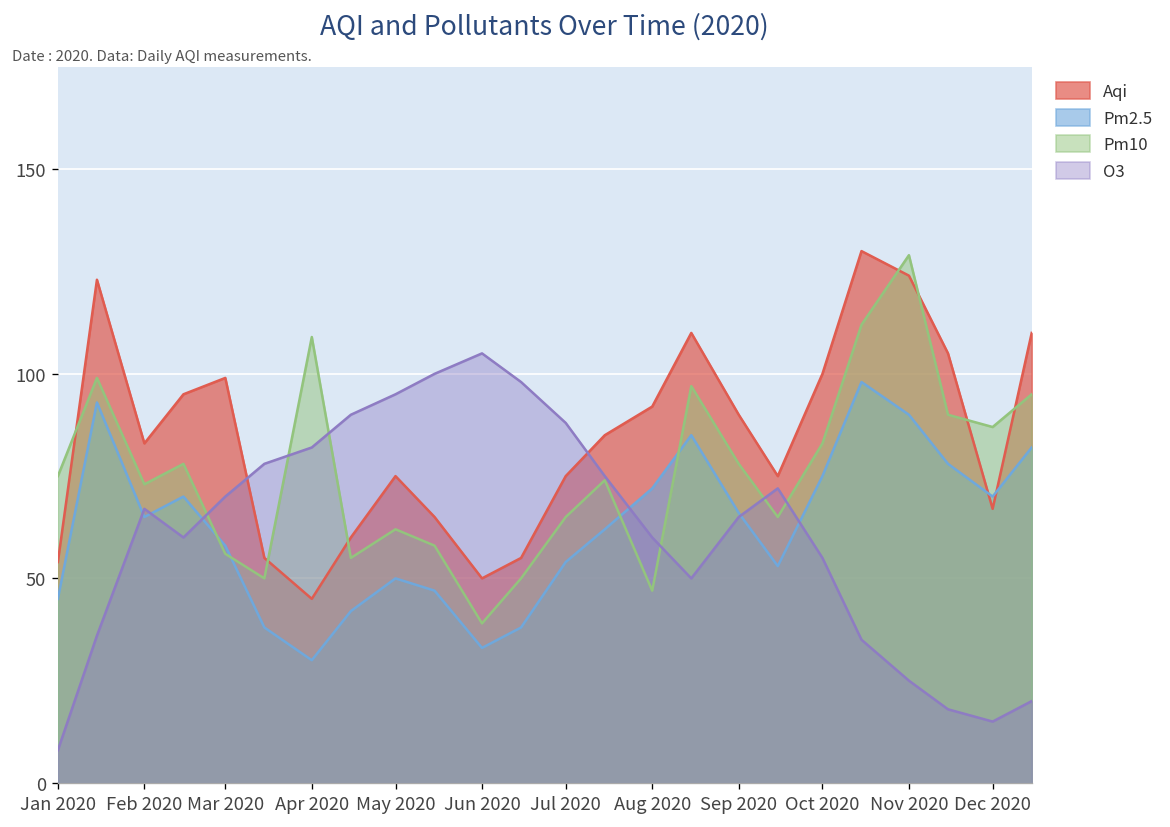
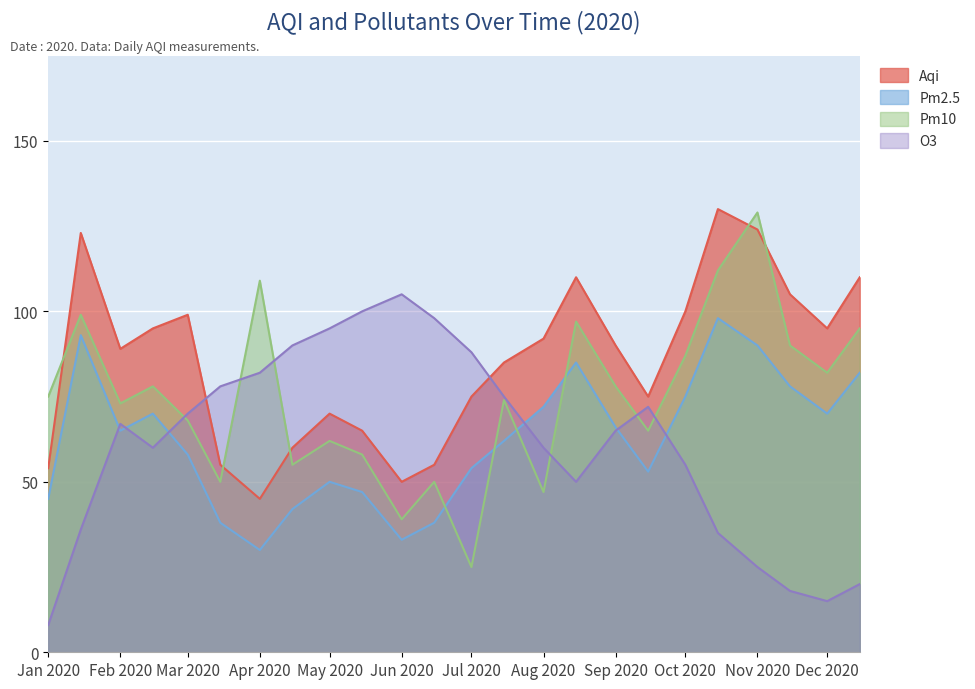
Aqi, Feb 2020: 83 -> 89
Pm10, Mar 2020: 56 -> 68
Aqi, May 2020: 75 -> 70
Pm10, Jul 2020: 65 -> 25
Pm10, Oct 2020: 83 -> 87
Aqi, Dec 2020: 67 -> 95
Pm10, Dec 2020: 87 -> 82
